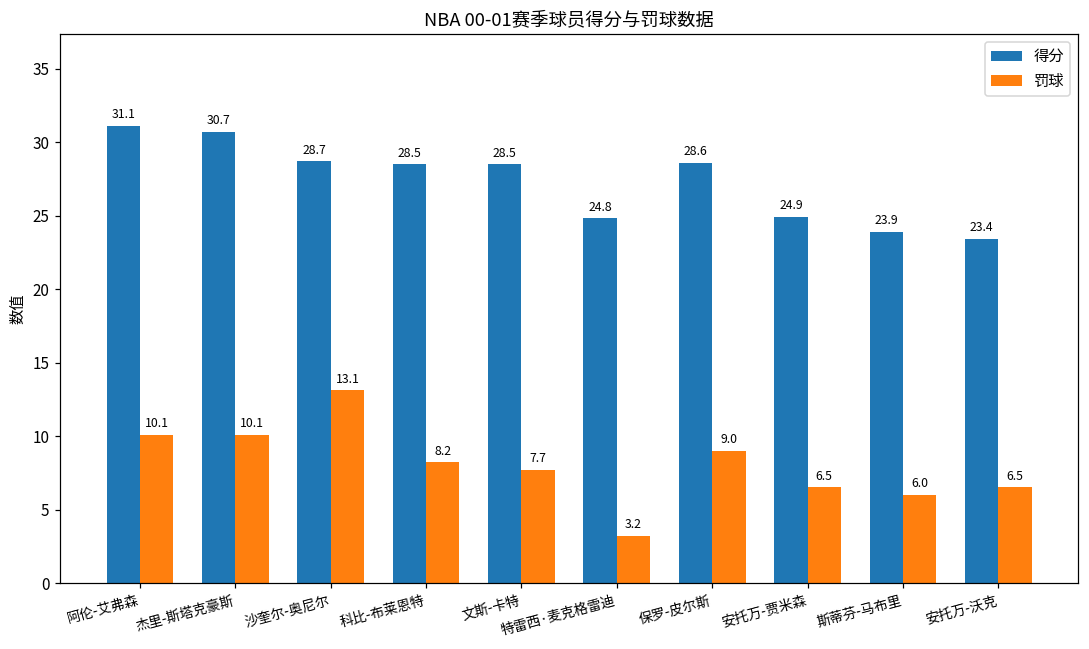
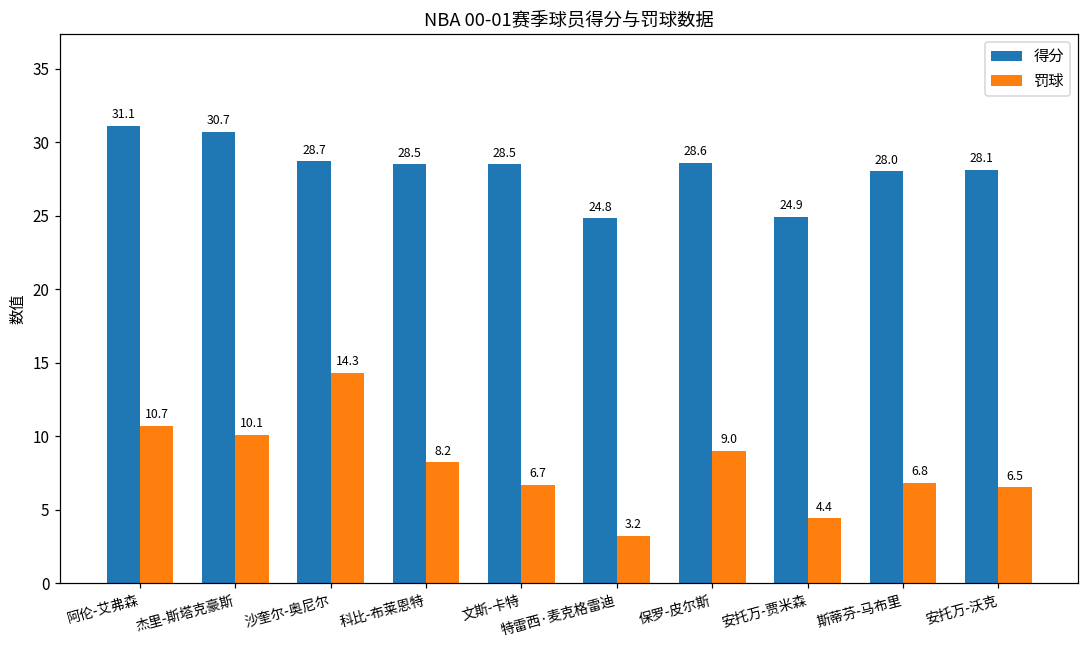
罚球, 阿伦-艾弗森: 10.1 -> 10.7
罚球, 沙奎尔-奥尼尔: 13.1 -> 14.3
罚球, 文斯-卡特: 7.7 -> 6.7
罚球, 安托万-贾米森: 6.5 -> 4.4
得分, 斯蒂芬-马布里: 23.9 -> 28.0
罚球, 斯蒂芬-马布里: 6.0 -> 6.8
得分, 安托万-沃克: 23.4 -> 28.1
